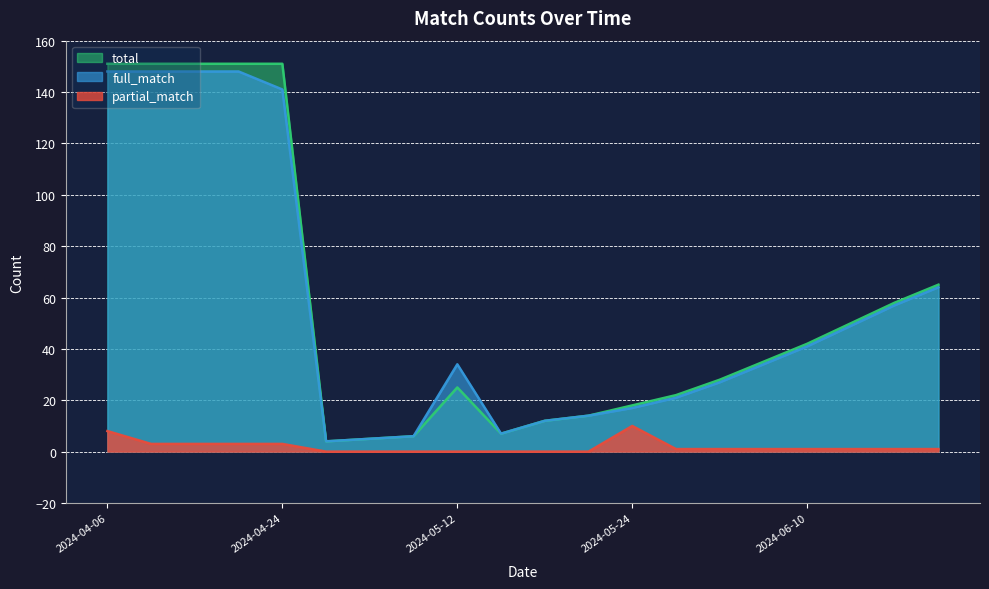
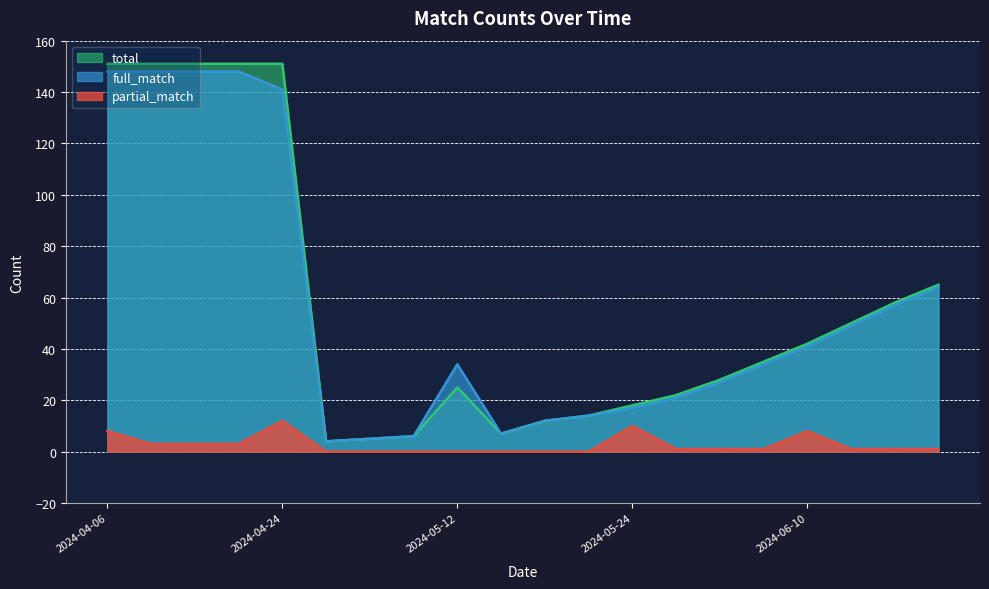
partial_match, 2024-04-24: 3 -> 12
partial_match, 2024-06-10: 1 -> 8
